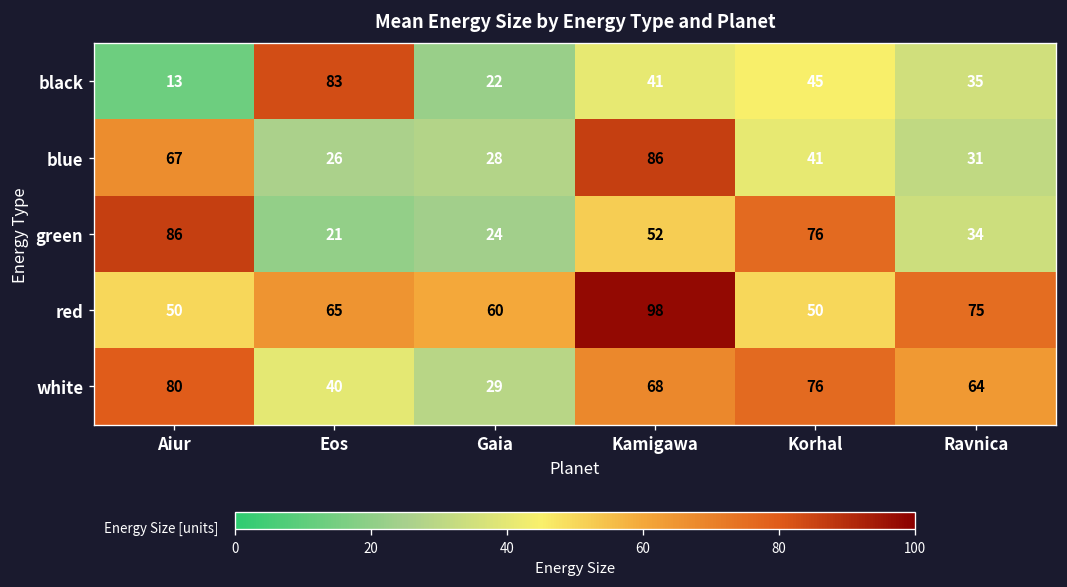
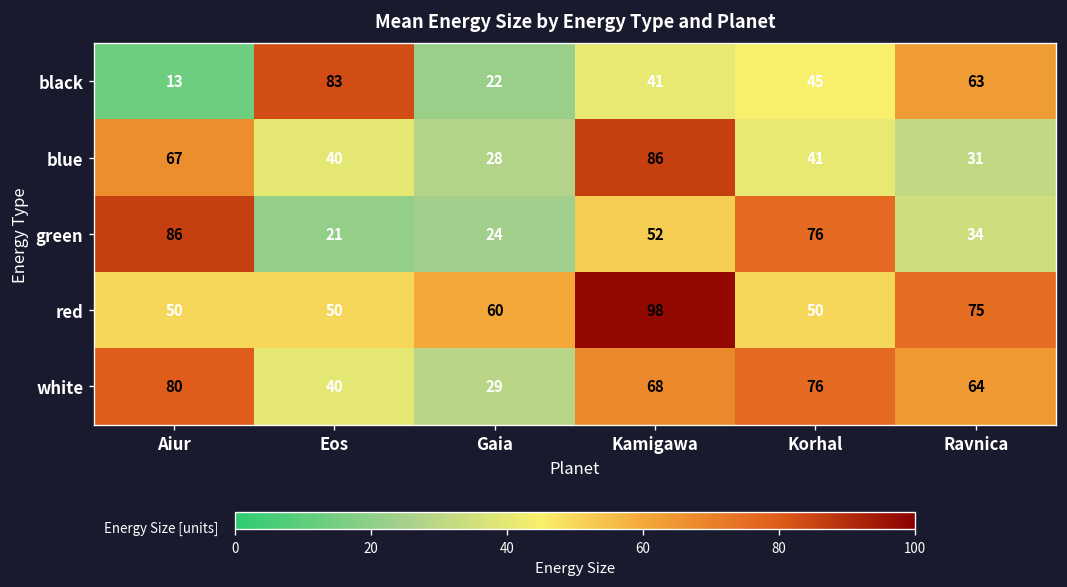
black, Ravnica: 35 -> 63
blue, Eos: 26 -> 40
red, Eos: 65 -> 50
